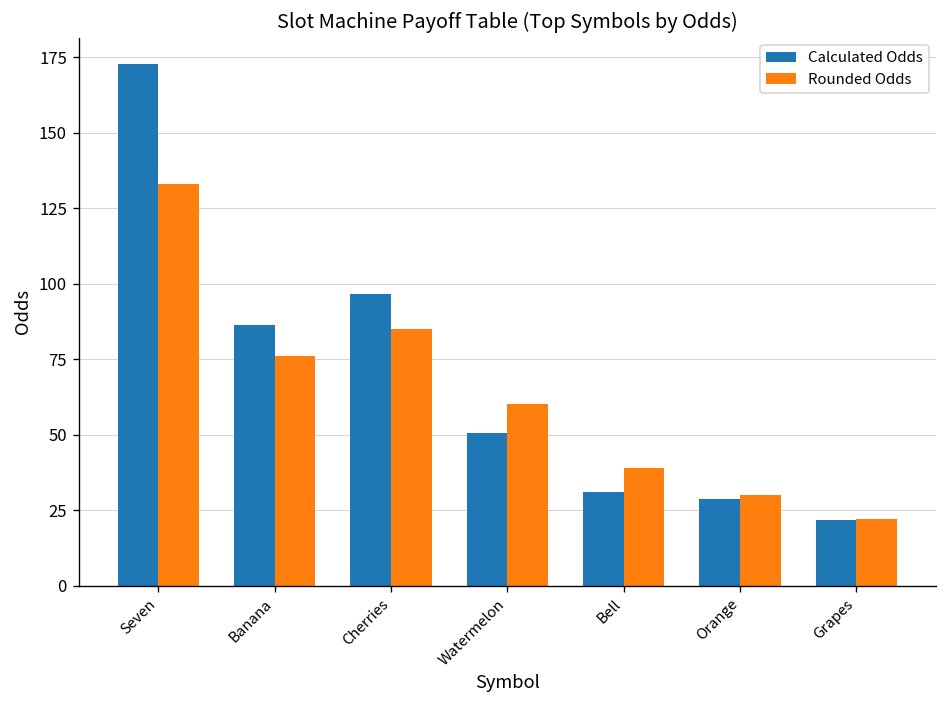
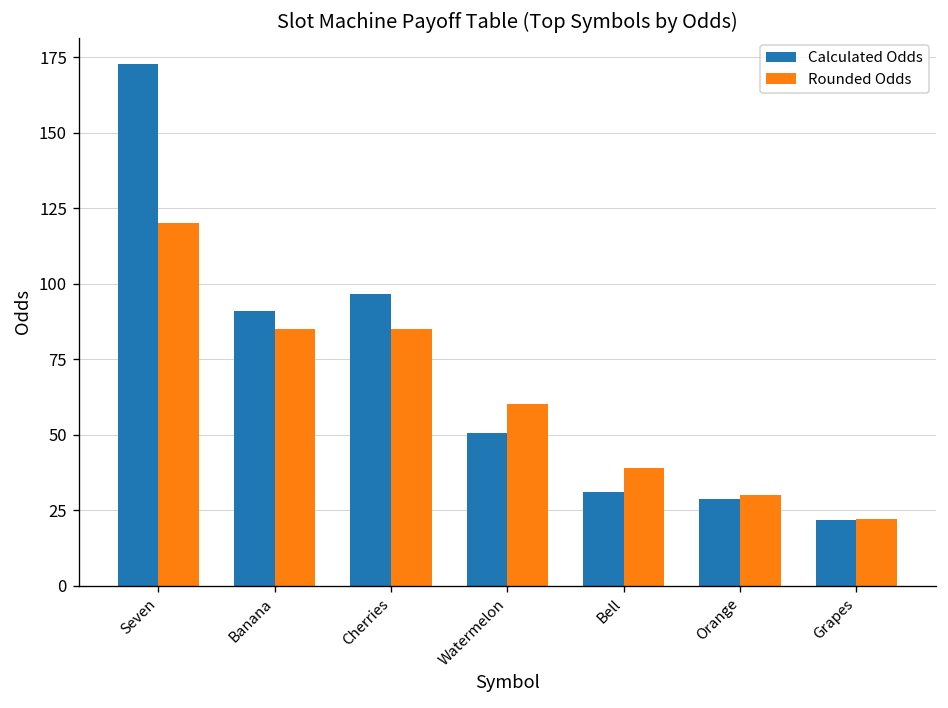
Rounded Odds, Seven: 133 -> 120
Calculated Odds, Banana: 86 -> 91
Rounded Odds, Banana: 76 -> 85
